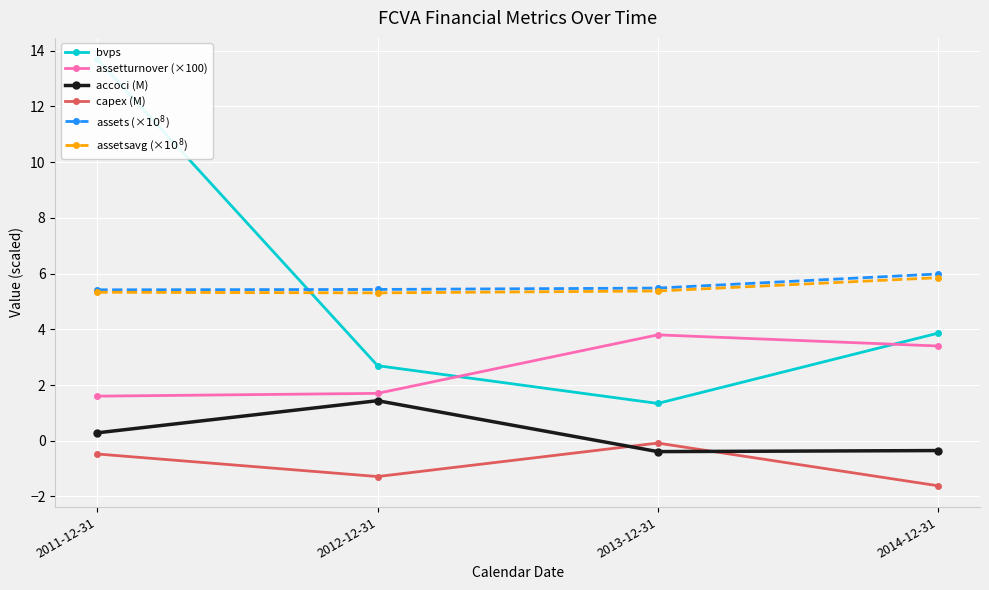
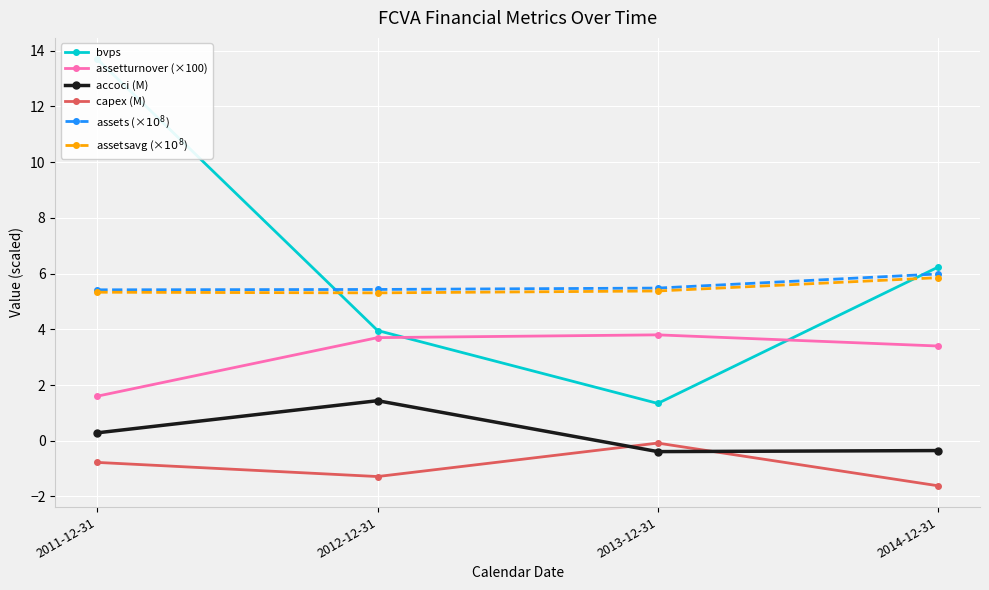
capex (M), 2011-12-31: -0.5 -> -0.8
bvps, 2012-12-31: 2.7 -> 4.0
assetturnover (×100), 2012-12-31: 1.7 -> 3.7
bvps, 2014-12-31: 3.9 -> 6.2
